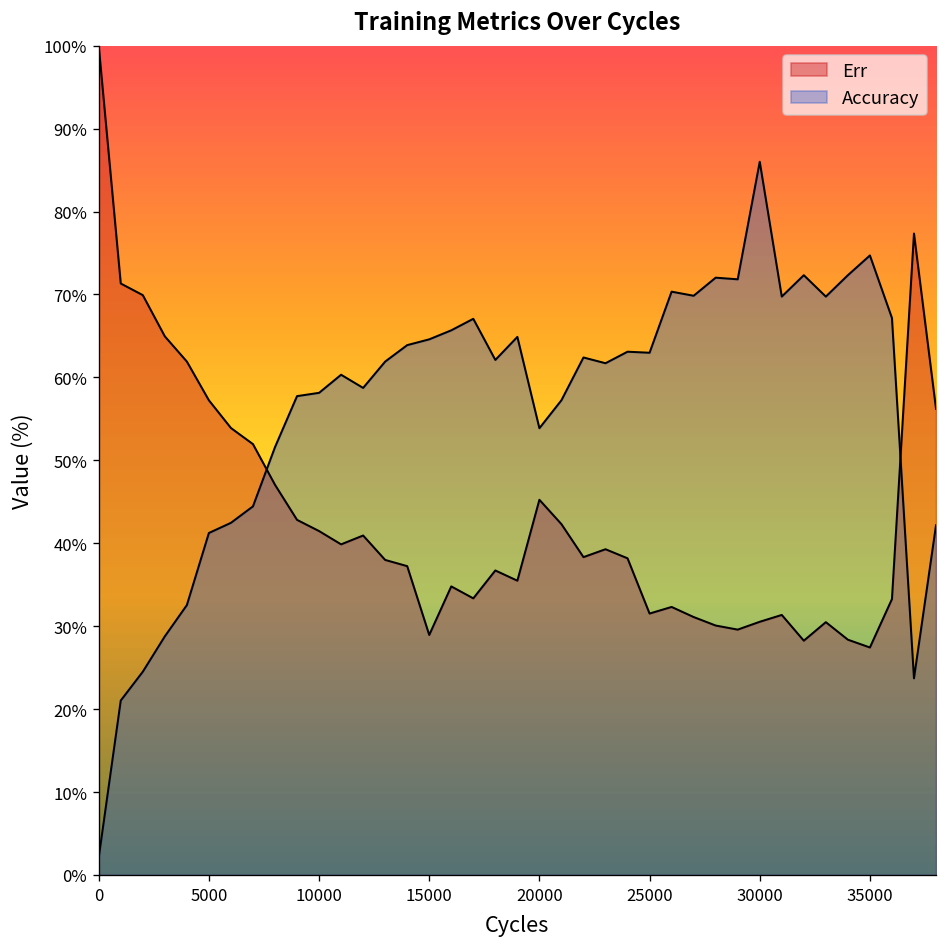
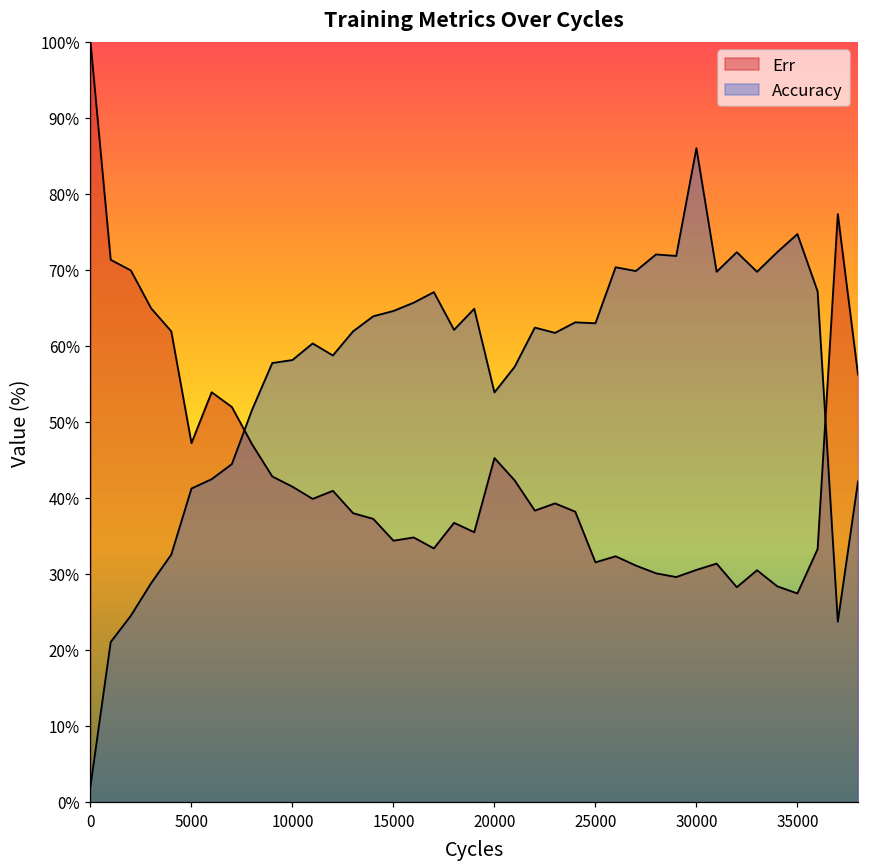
Err, 5000: 57% -> 47%
Err, 15000: 29% -> 34%
